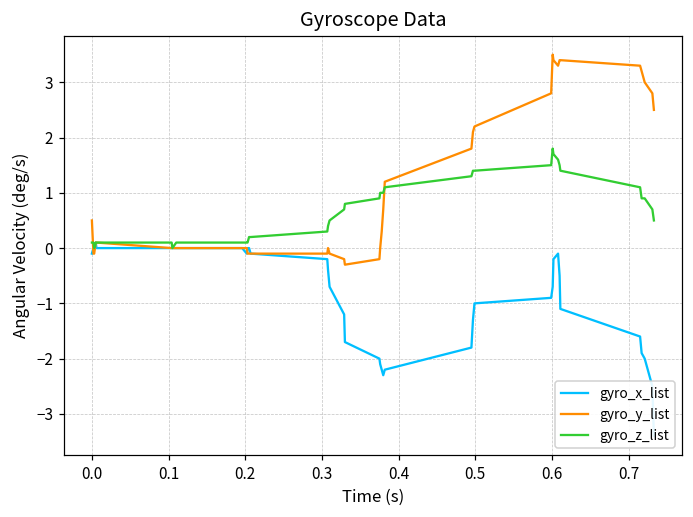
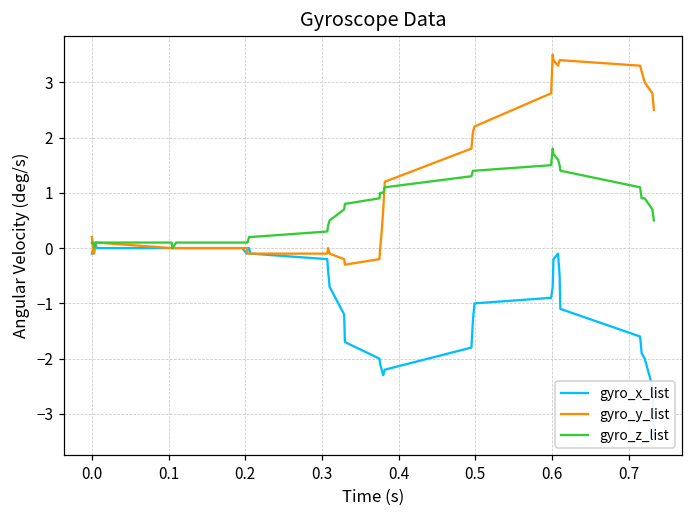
gyro_y_list, 0.0: 0.5 -> 0.2
